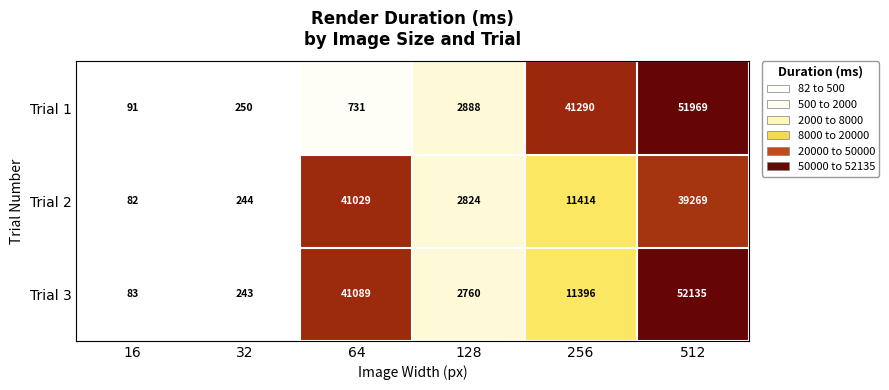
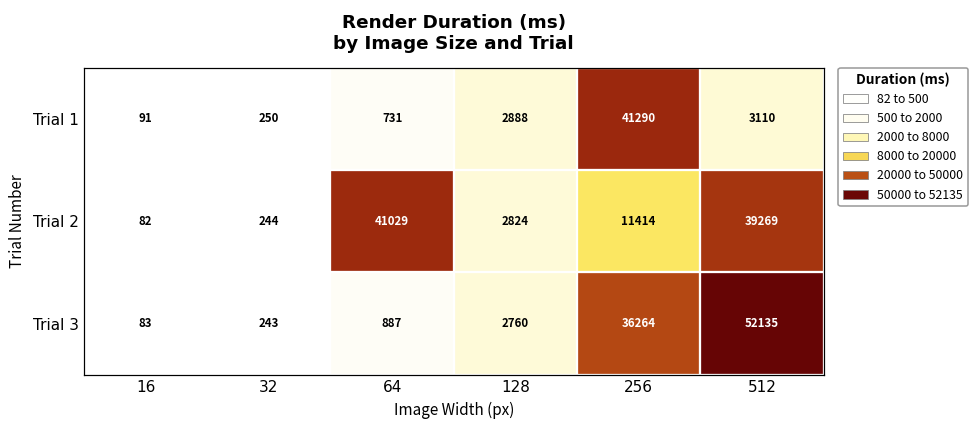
Trial 1, 512: 51969 -> 3110
Trial 3, 64: 41089 -> 887
Trial 3, 256: 11396 -> 36264
